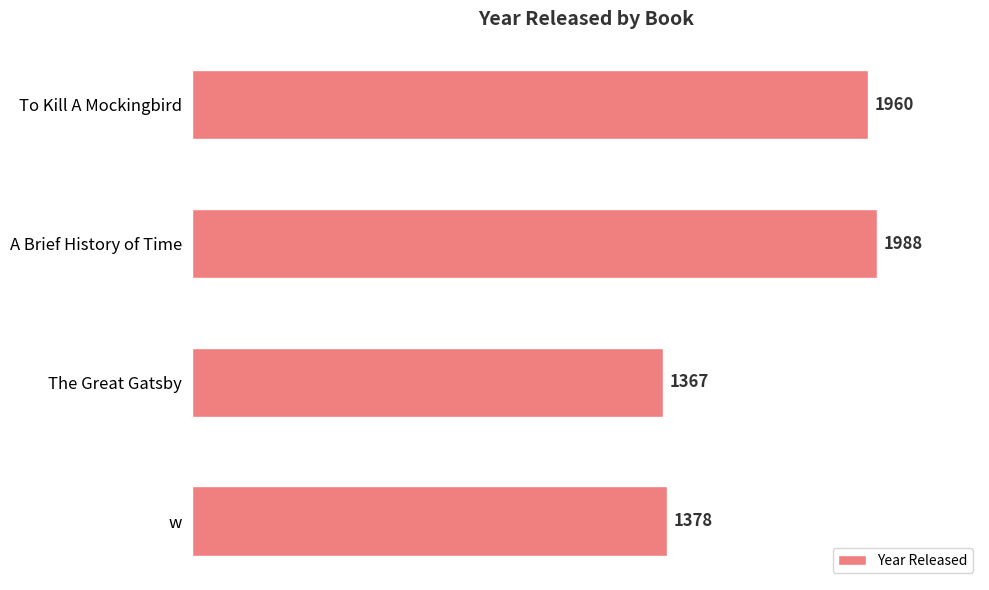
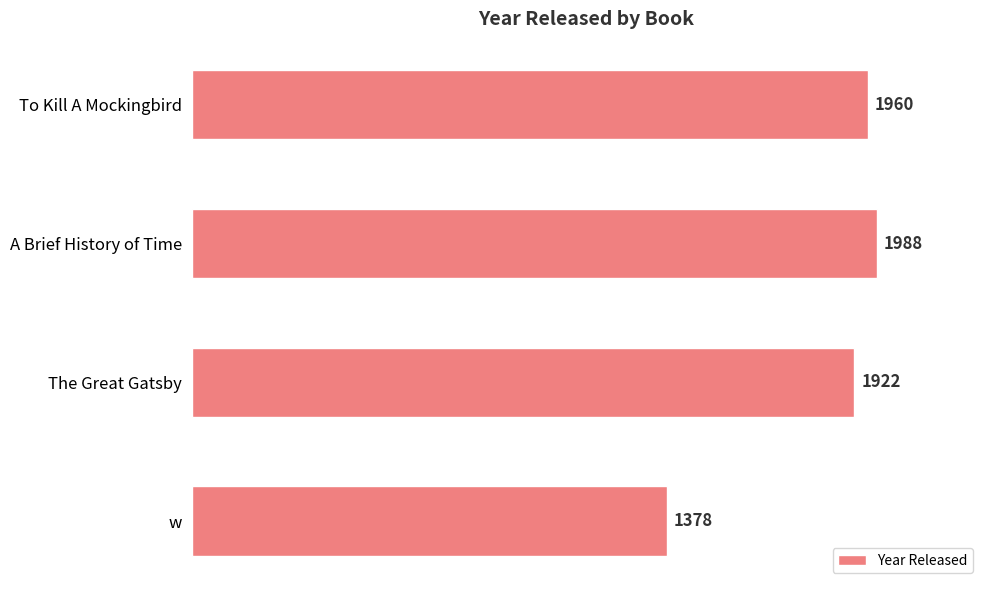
The Great Gatsby: 1367 -> 1922
